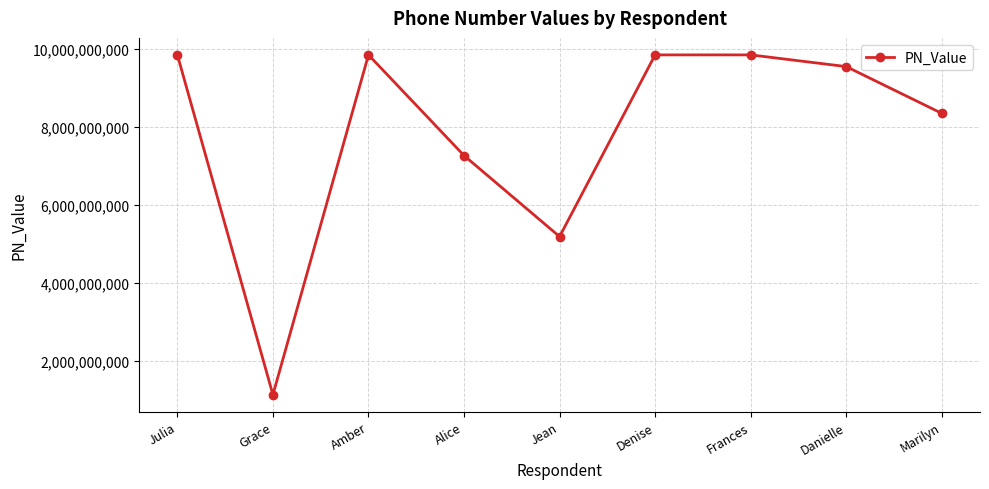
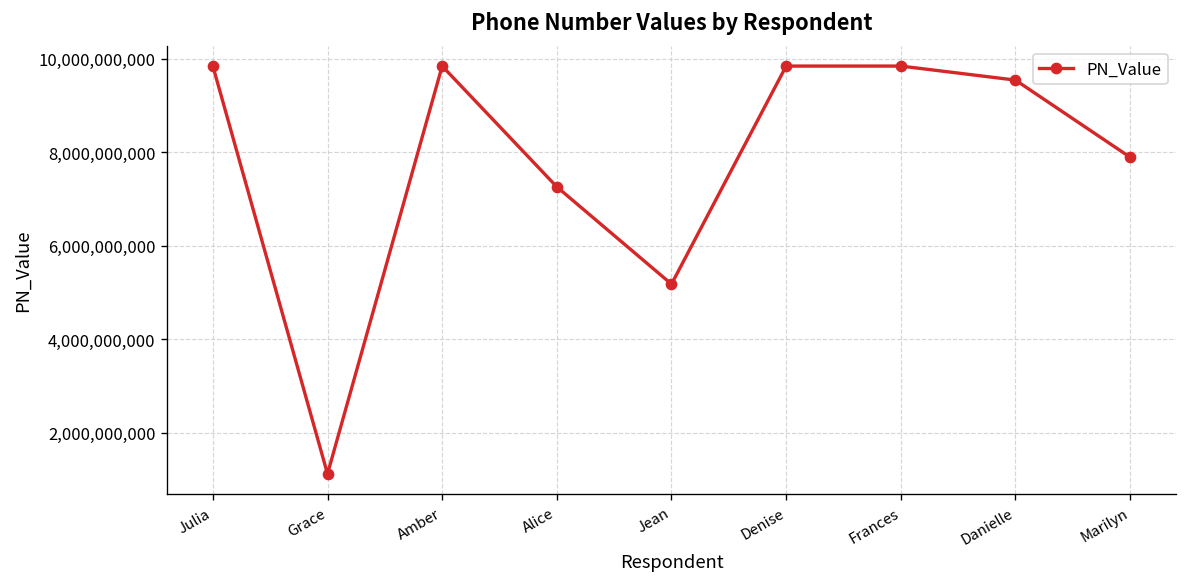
Marilyn: 8,300,000,000 -> 7,900,000,000
